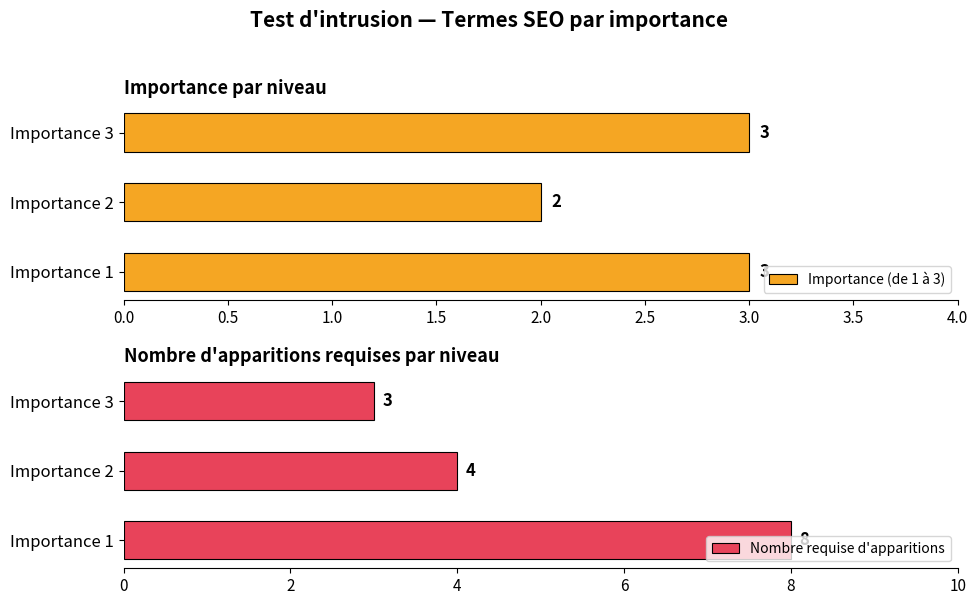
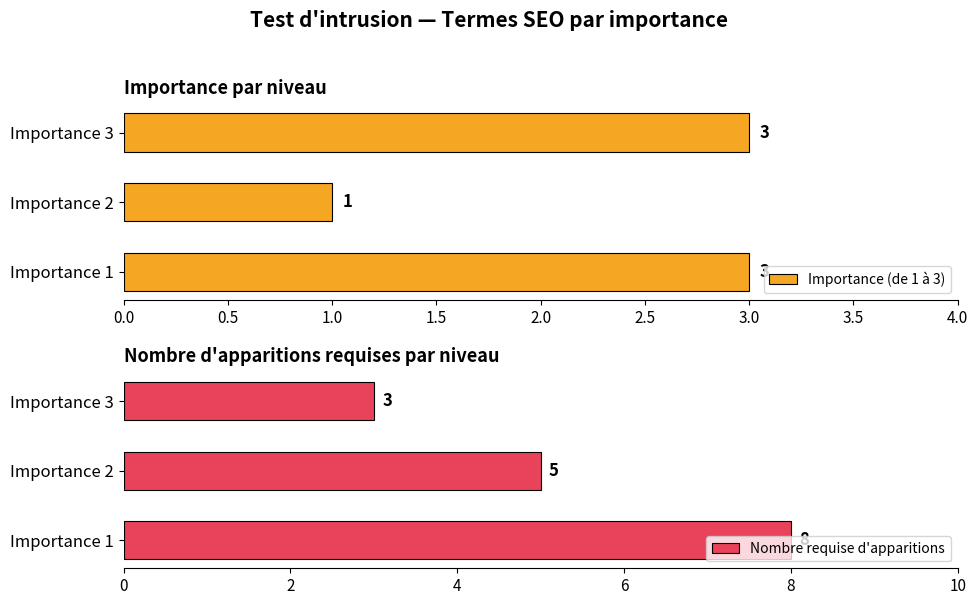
Importance par niveau, Importance 2: 2 -> 1
Nombre d'apparitions requises par niveau, Importance 2: 4 -> 5
